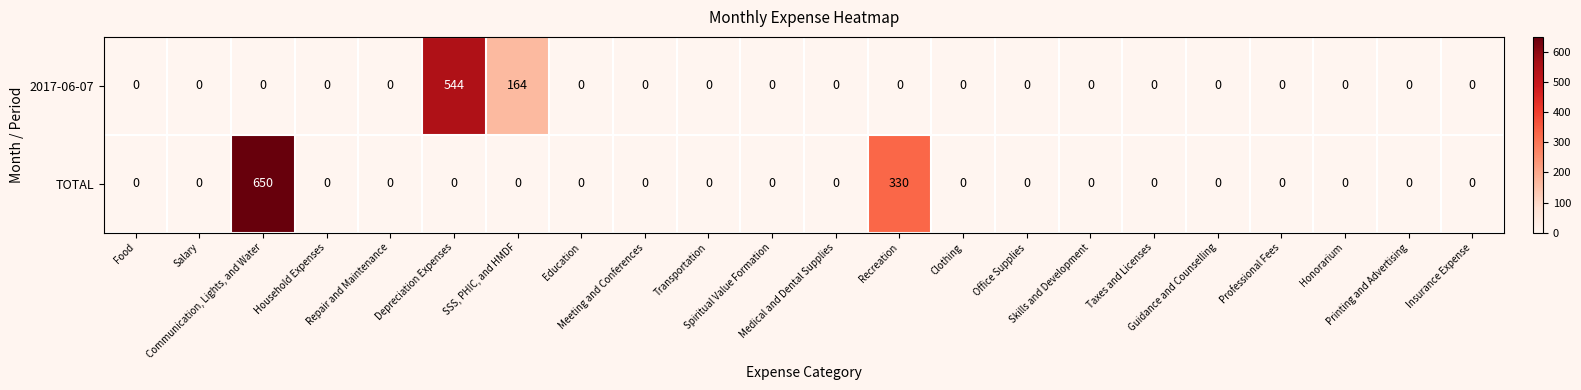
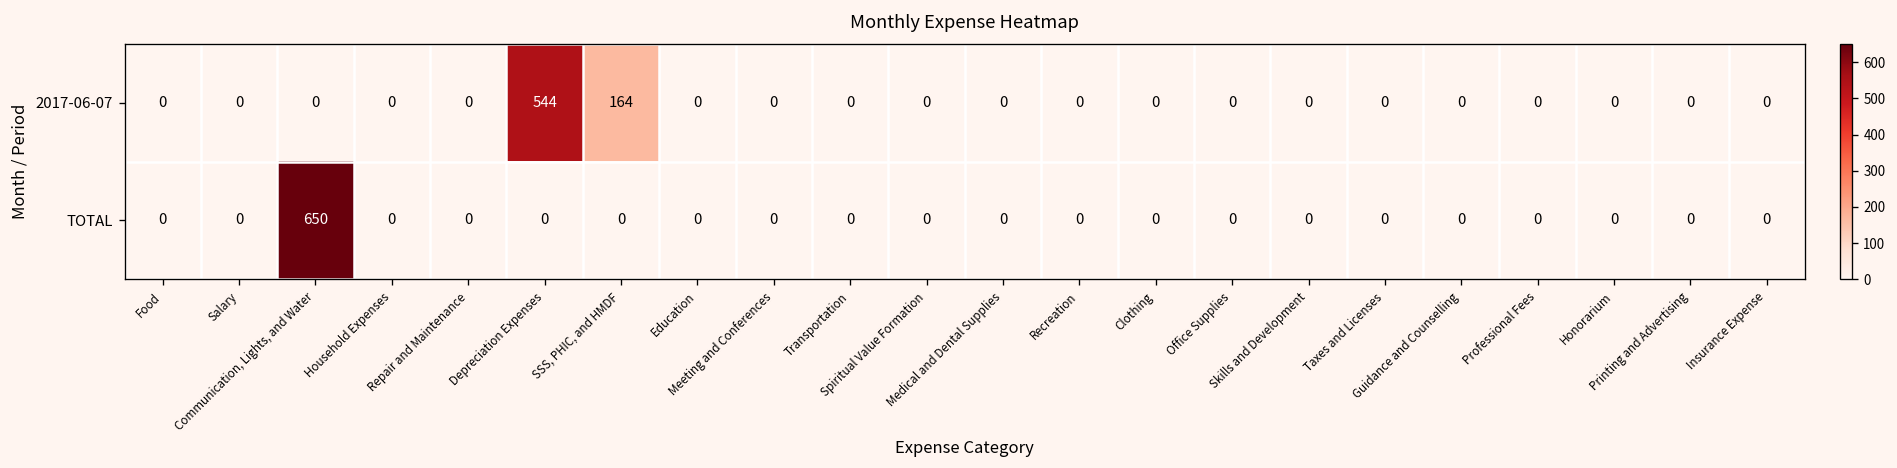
TOTAL, Recreation: 330 -> 0
